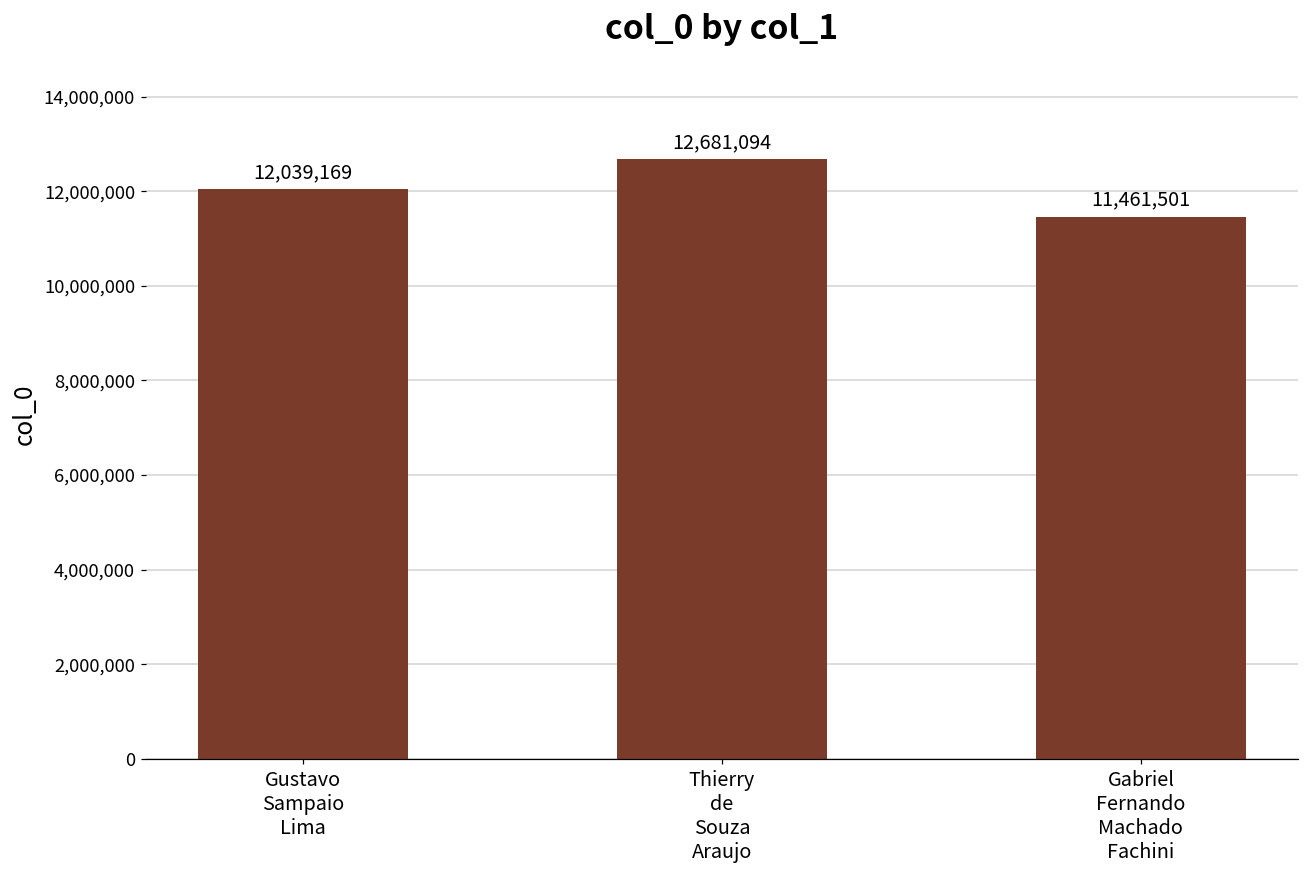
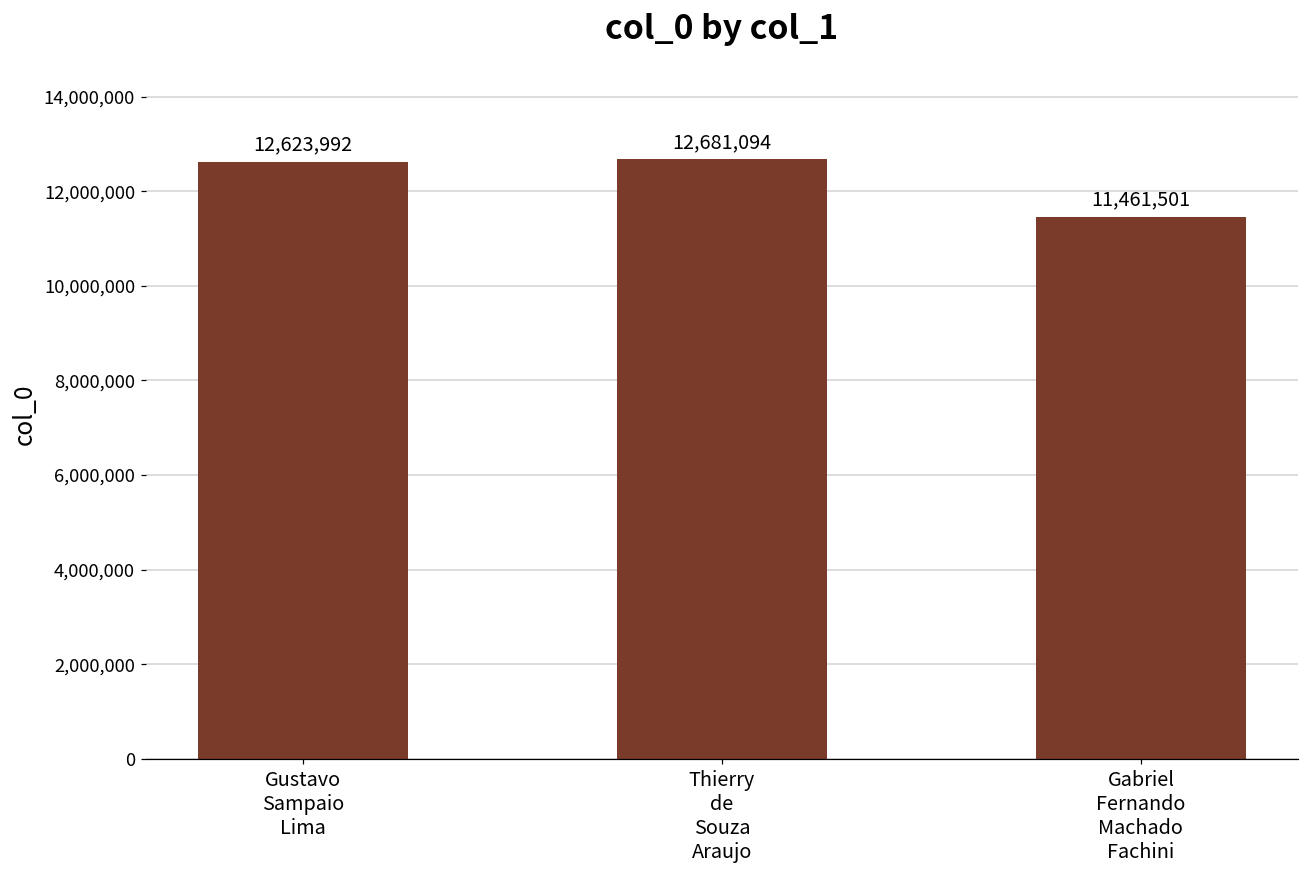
Gustavo Sampaio Lima: 12,039,169 -> 12,623,992
